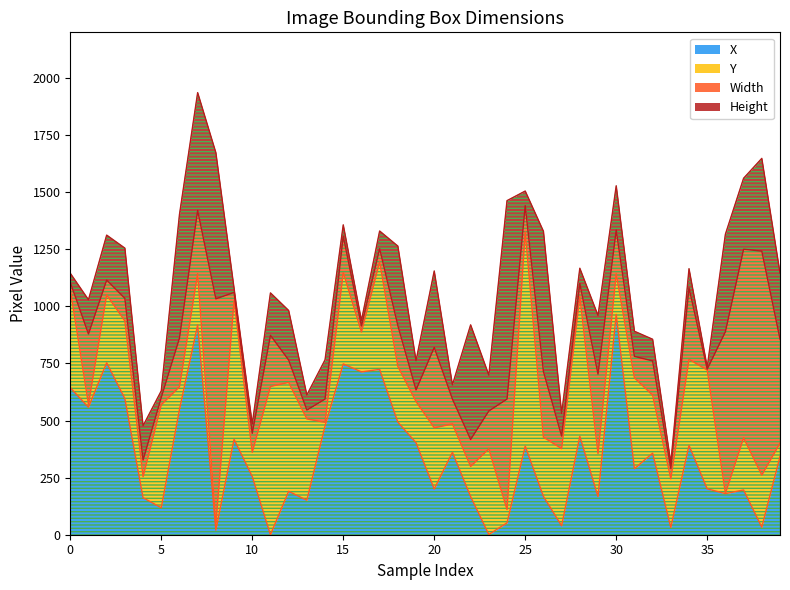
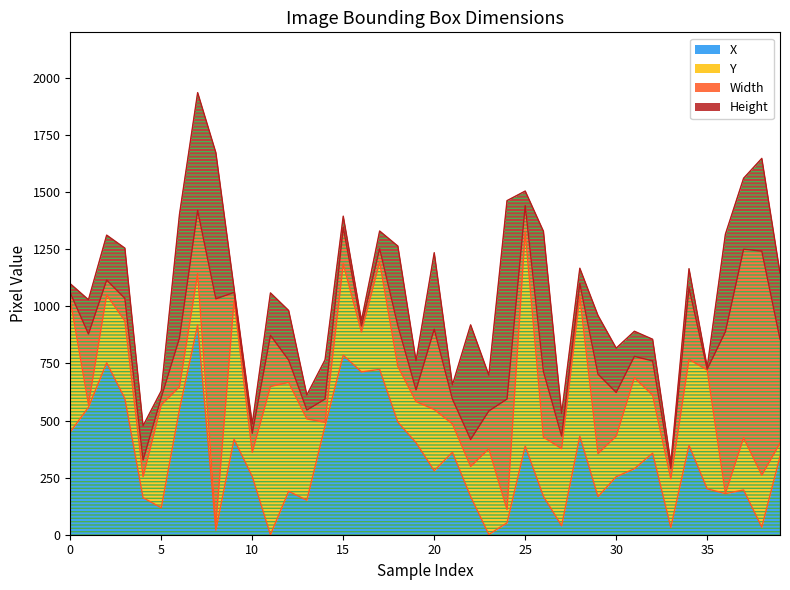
X, 0: 640 -> 450
Y, 0: 430 -> 580
X, 15: 750 -> 790
X, 20: 200 -> 280
X, 30: 970 -> 250
